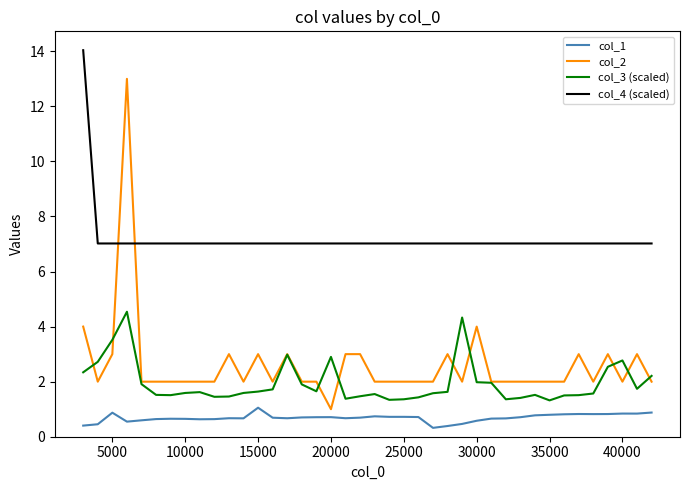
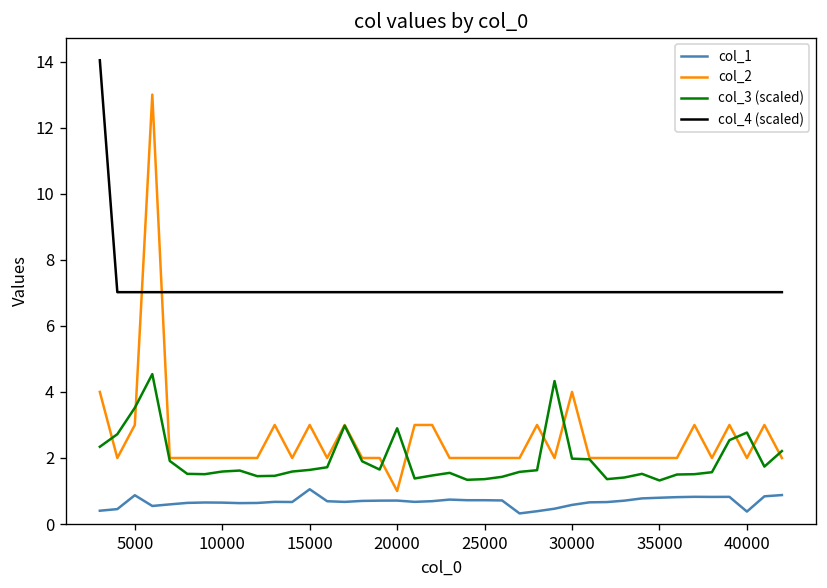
col_1, 40000: 0.8 -> 0.4
